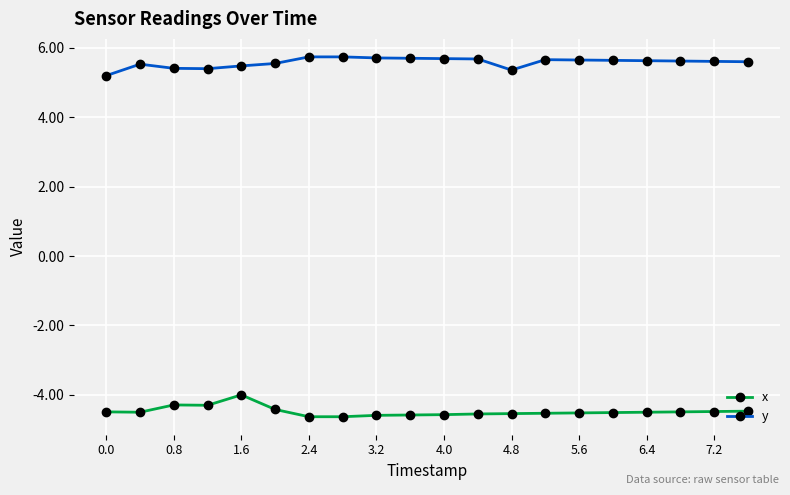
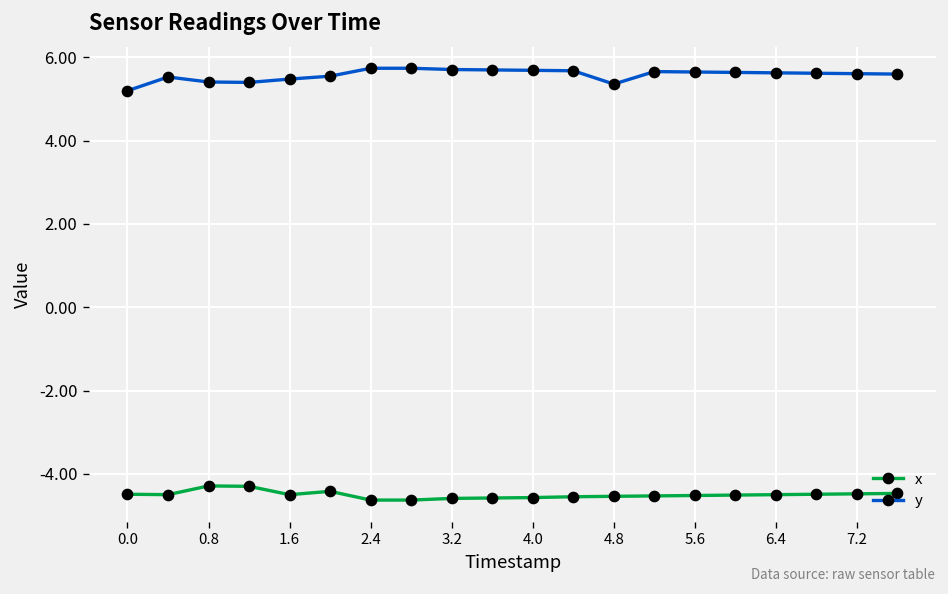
x, 1.6: -4.0 -> -4.5
